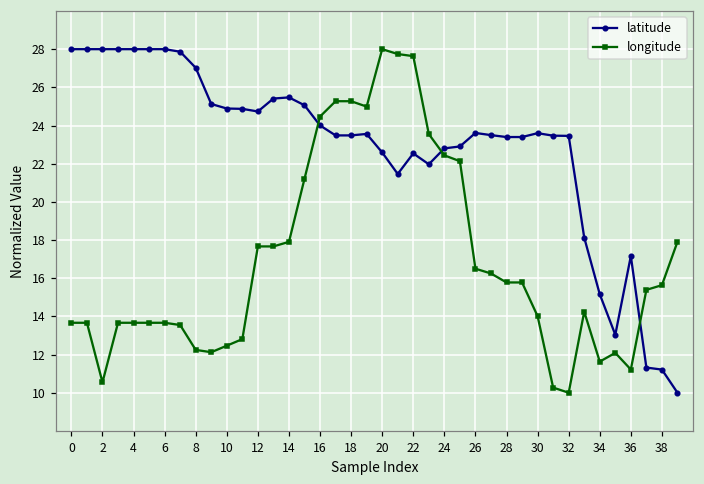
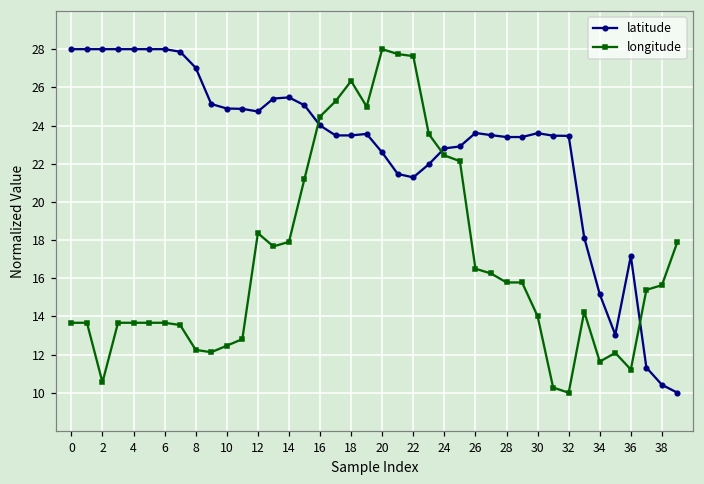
longitude, 12: 17.7 -> 18.4
longitude, 18: 25.3 -> 26.3
latitude, 22: 22.5 -> 21.3
latitude, 38: 11.2 -> 10.4
